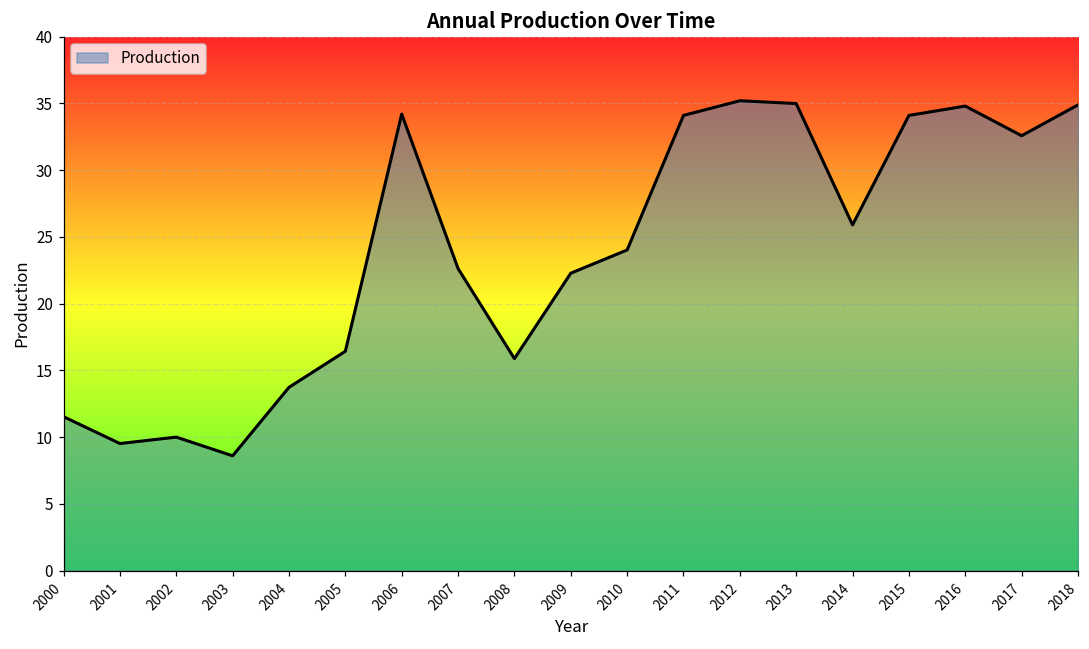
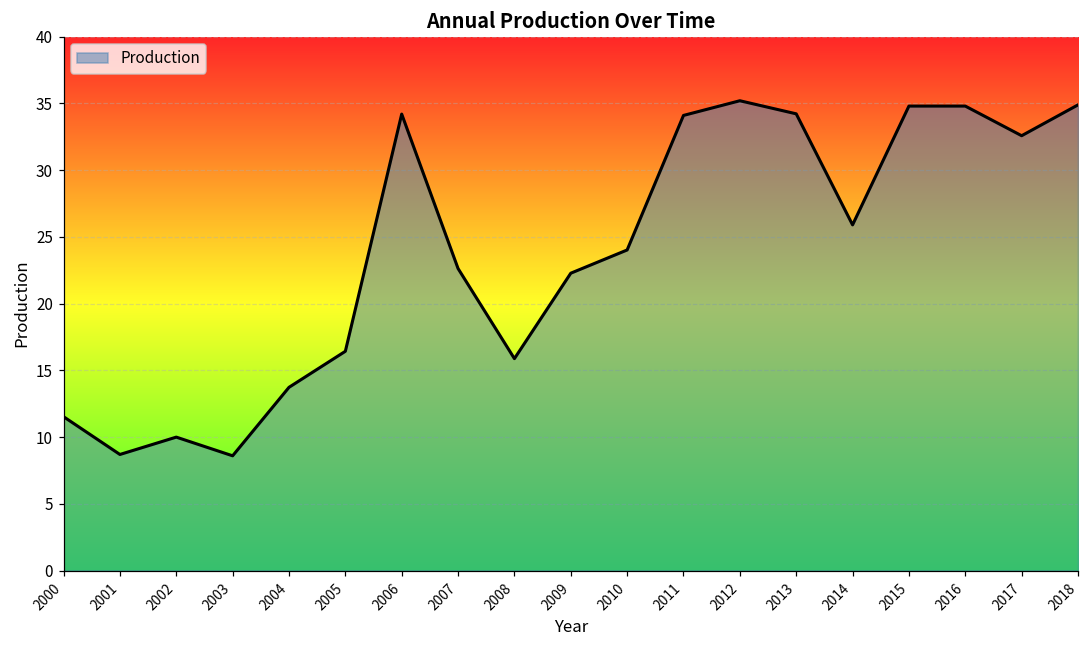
2001: 9.5 -> 8.7
2013: 35.0 -> 34.2
2015: 34.1 -> 34.8
